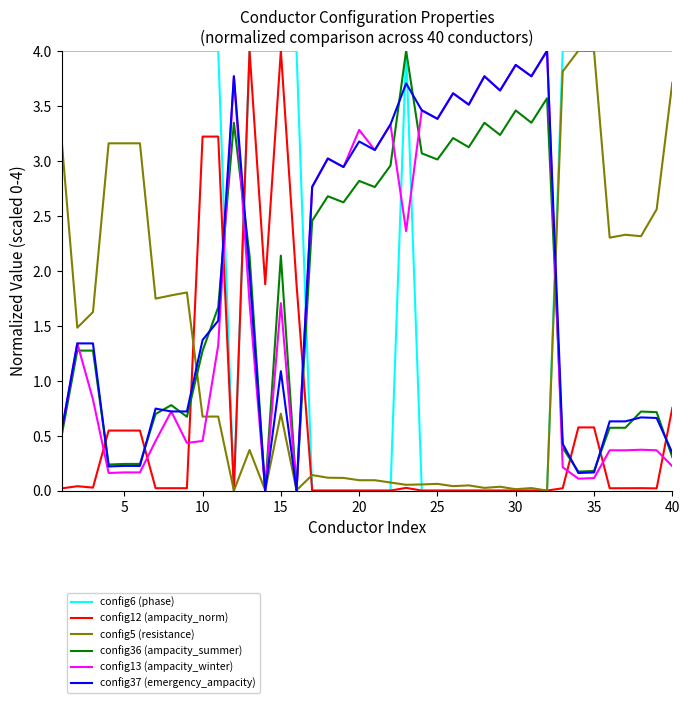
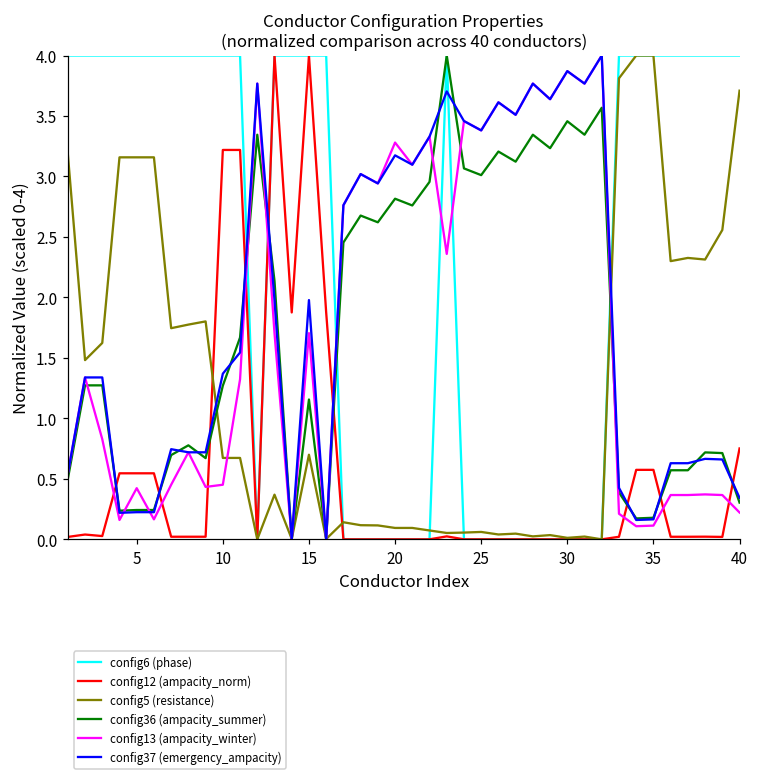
config13 (ampacity_winter), 5: 0.17 -> 0.42
config36 (ampacity_summer), 15: 2.14 -> 1.16
config37 (emergency_ampacity), 15: 1.09 -> 1.98
